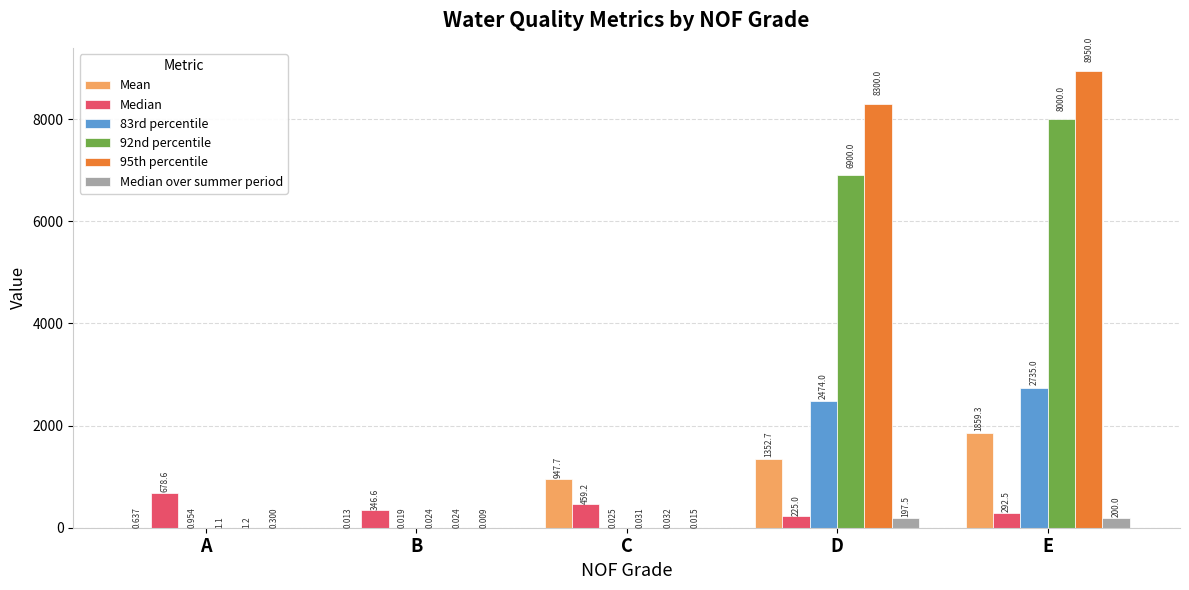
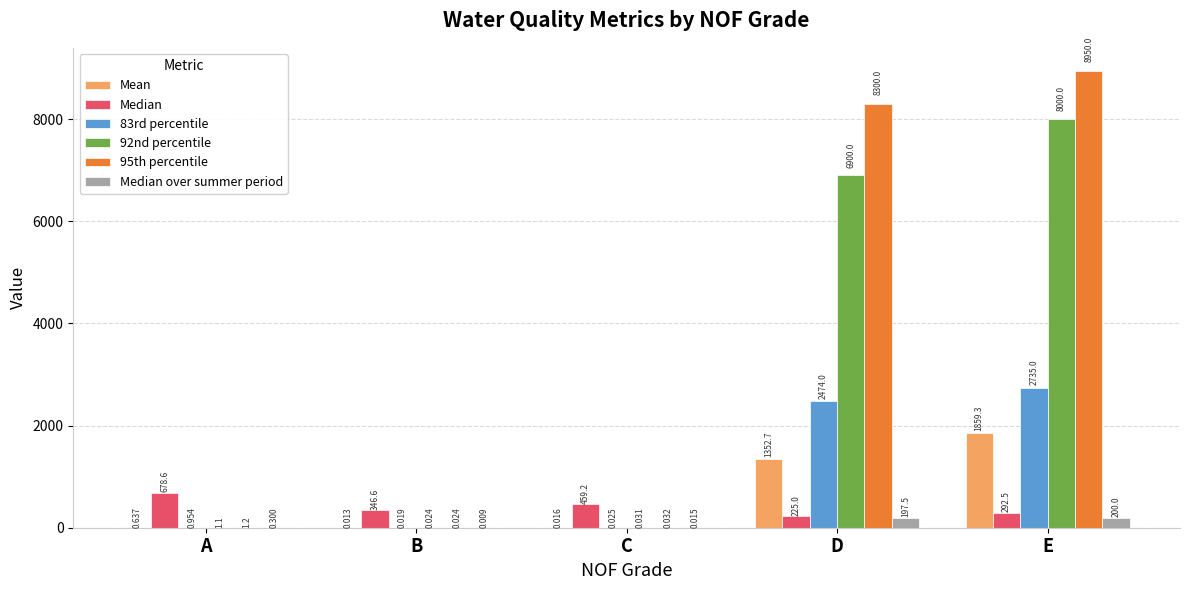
Mean, C: 947.7 -> 0.016
